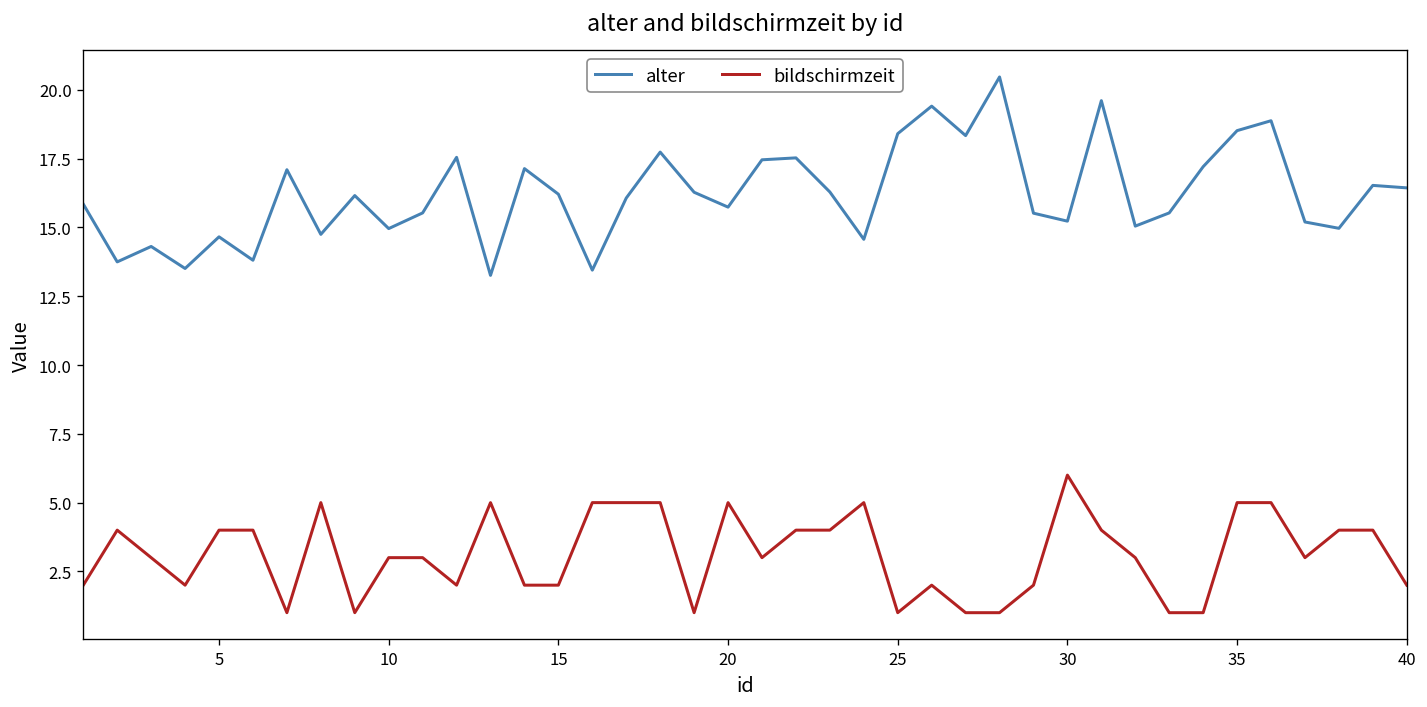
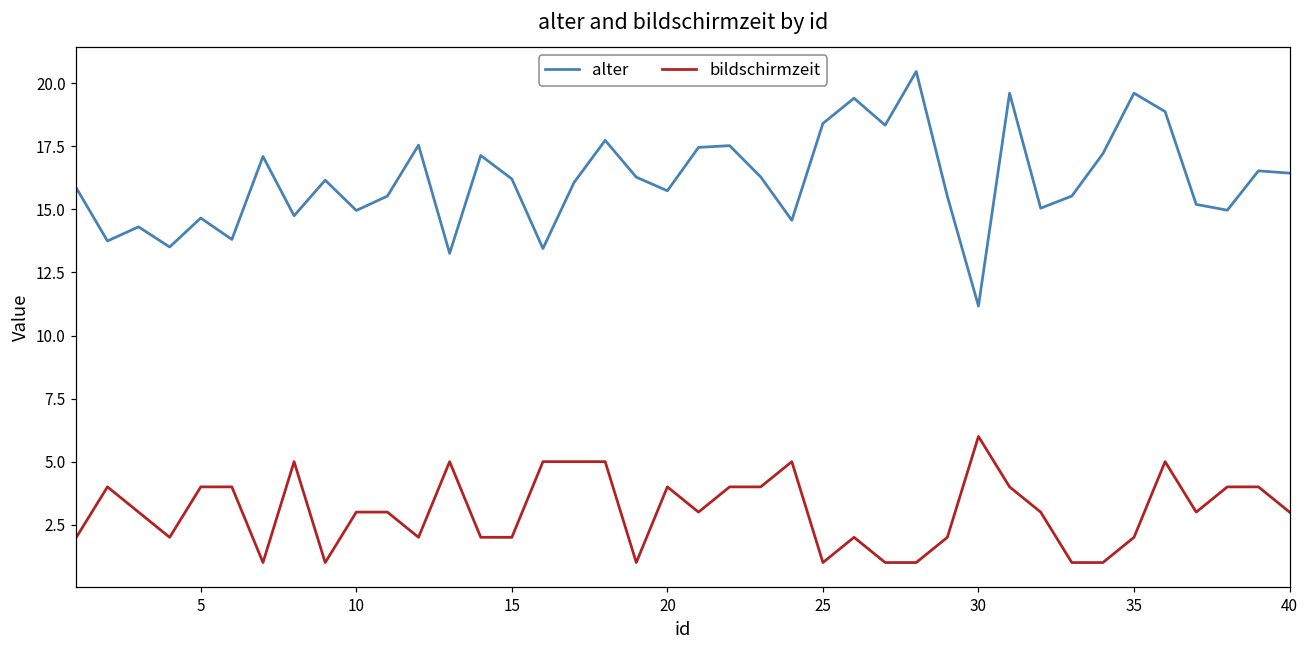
bildschirmzeit, 20: 5 -> 4
alter, 30: 15.2 -> 11.2
alter, 35: 18.5 -> 19.6
bildschirmzeit, 35: 5 -> 2
bildschirmzeit, 40: 2 -> 3
